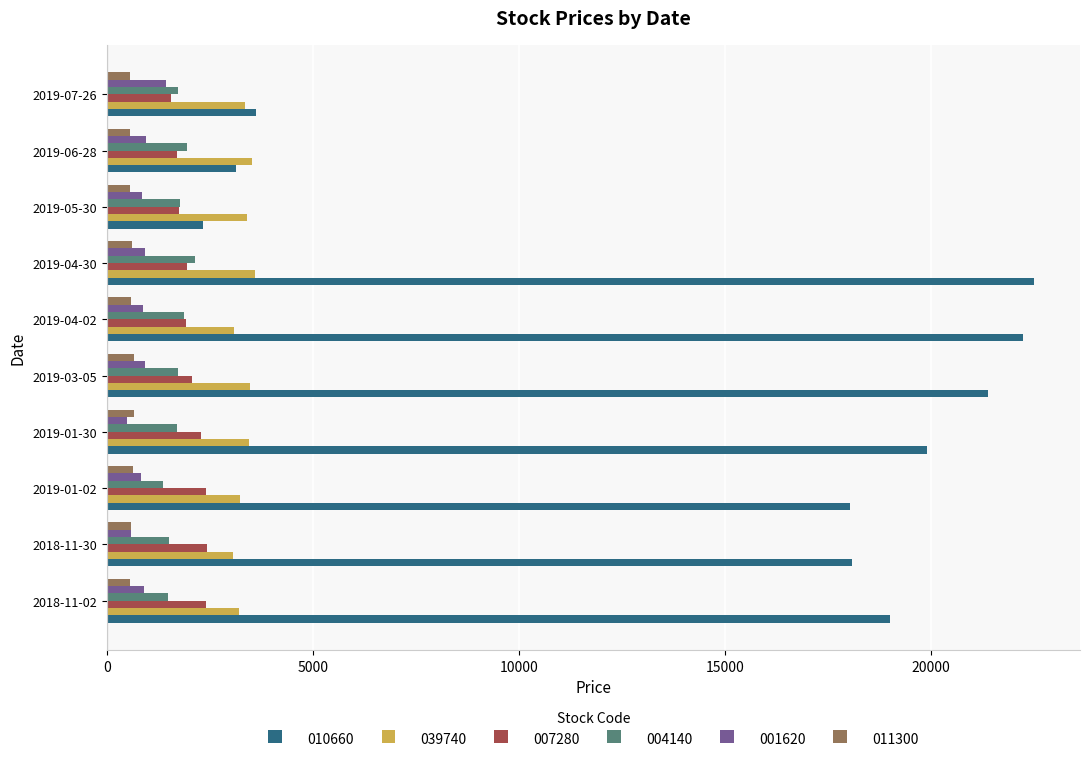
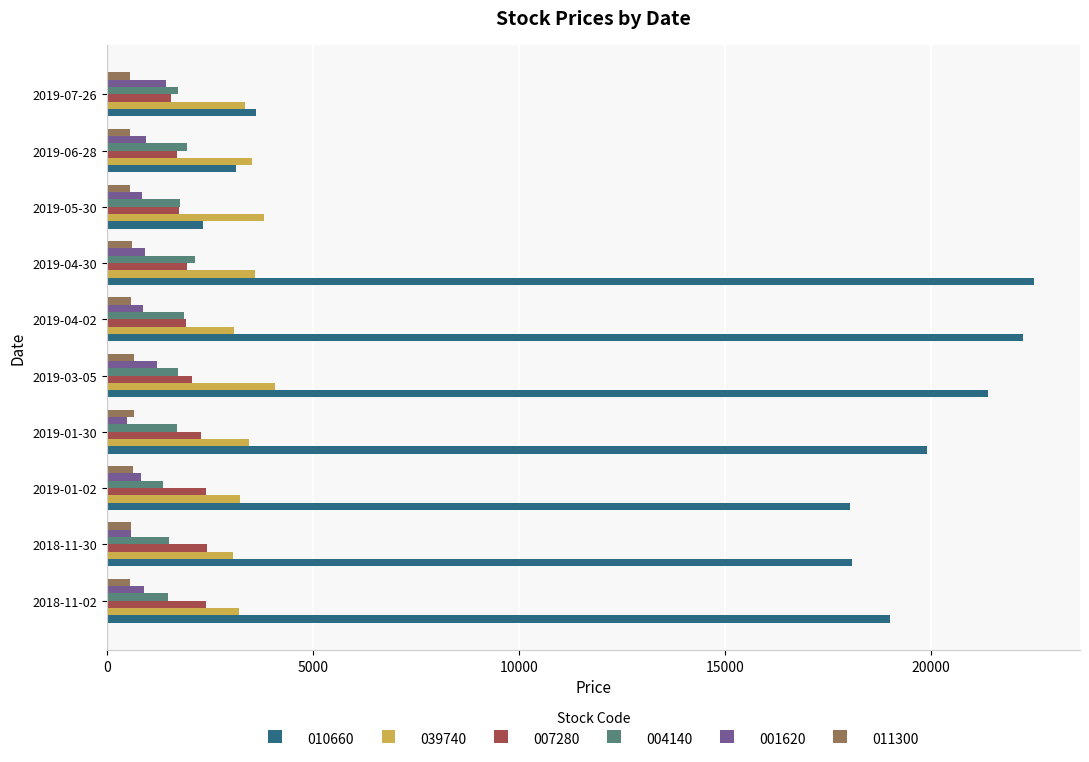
039740, 2019-05-30: 3400 -> 3800
001620, 2019-03-05: 900 -> 1200
039740, 2019-03-05: 3500 -> 4100
